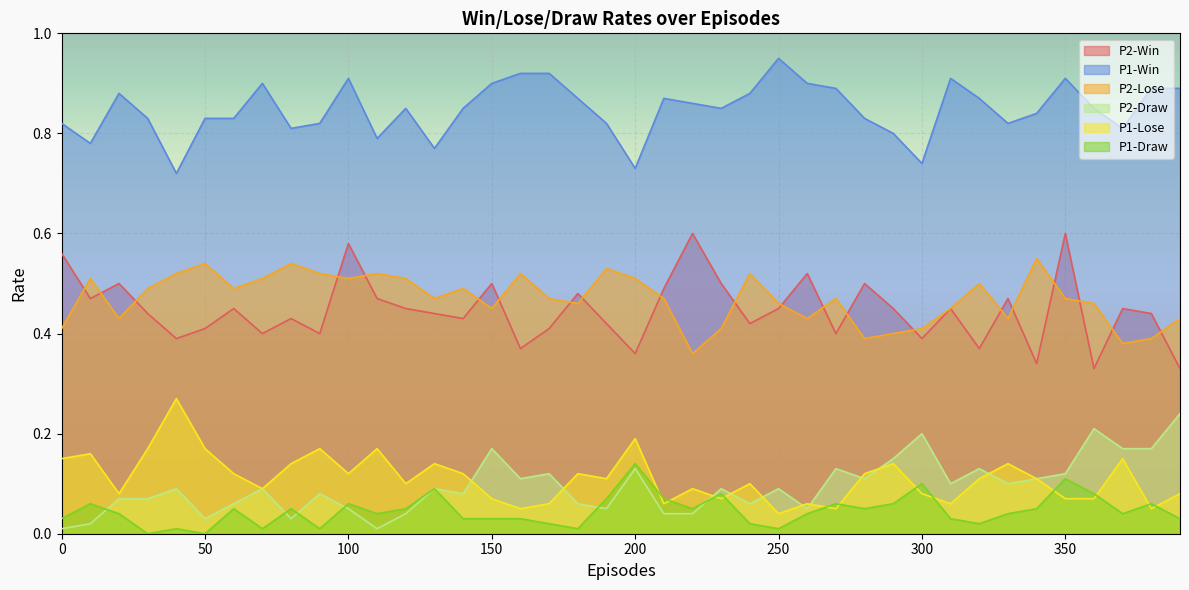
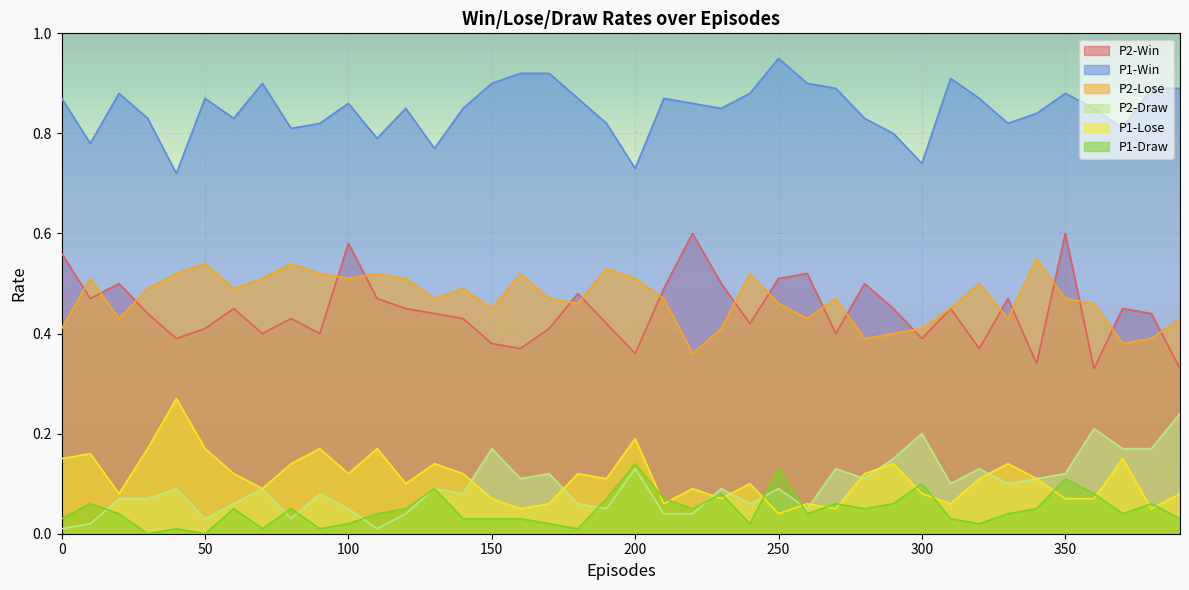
P1-Win, 0: 0.82 -> 0.87
P1-Win, 50: 0.83 -> 0.87
P1-Win, 100: 0.91 -> 0.86
P1-Draw, 100: 0.06 -> 0.02
P2-Win, 150: 0.50 -> 0.38
P2-Win, 250: 0.45 -> 0.51
P1-Draw, 250: 0.01 -> 0.13
P1-Win, 350: 0.91 -> 0.88
